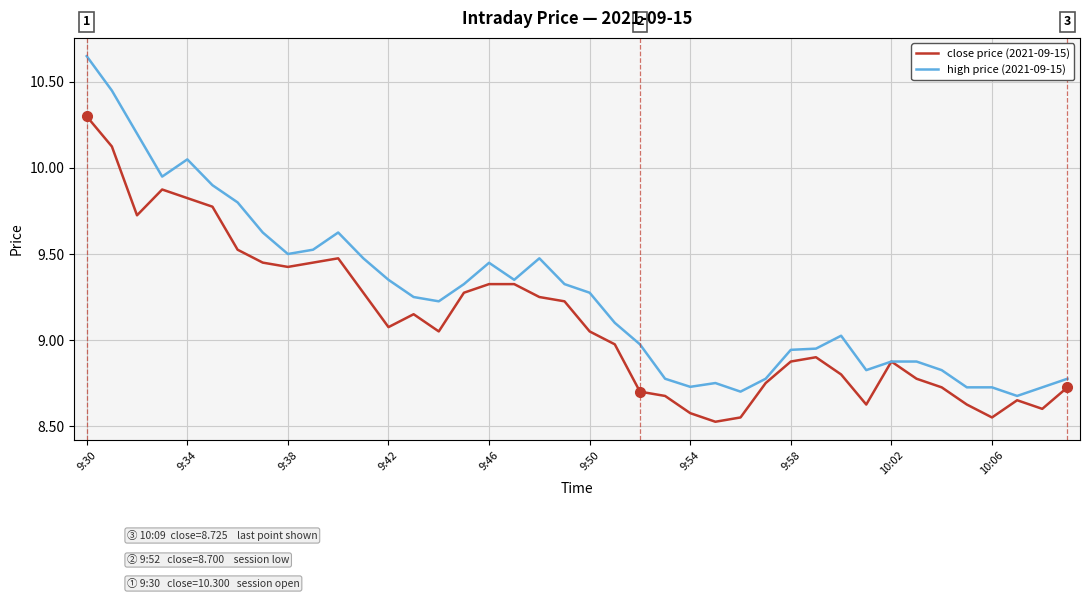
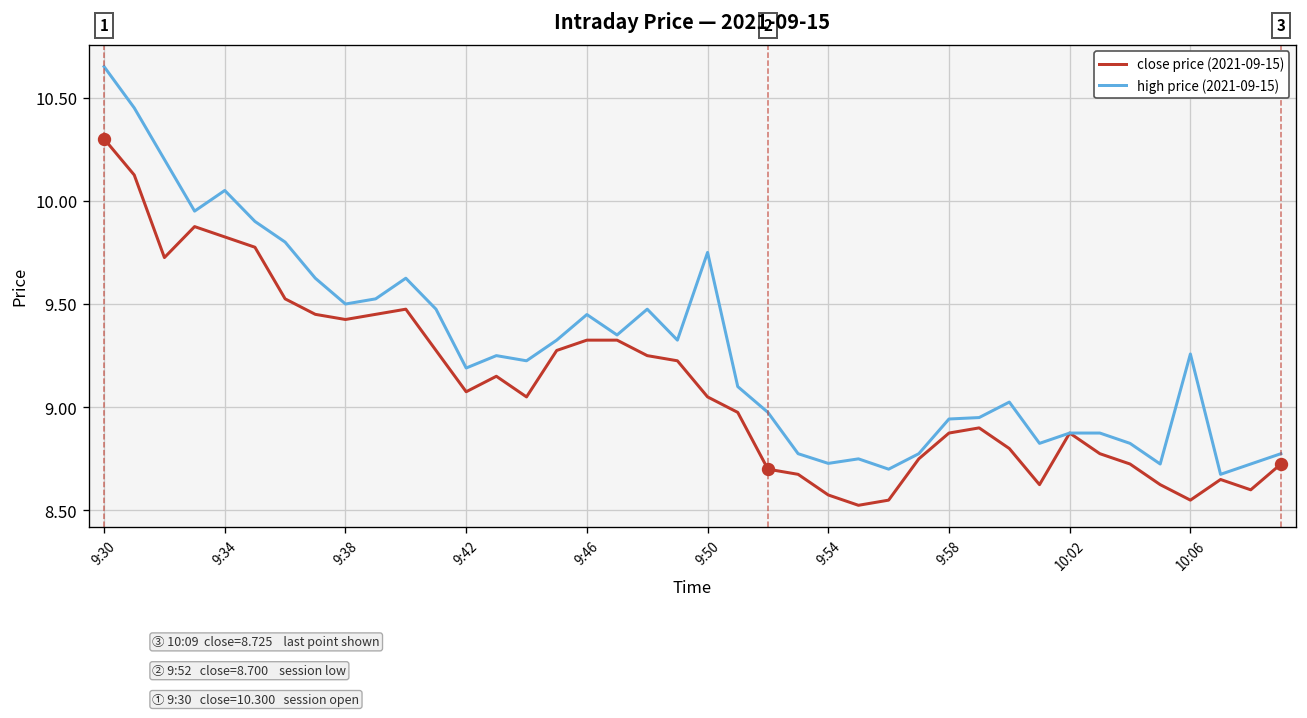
high price (2021-09-15), 9:42: 9.35 -> 9.19
high price (2021-09-15), 9:50: 9.28 -> 9.75
high price (2021-09-15), 10:06: 8.73 -> 9.26
